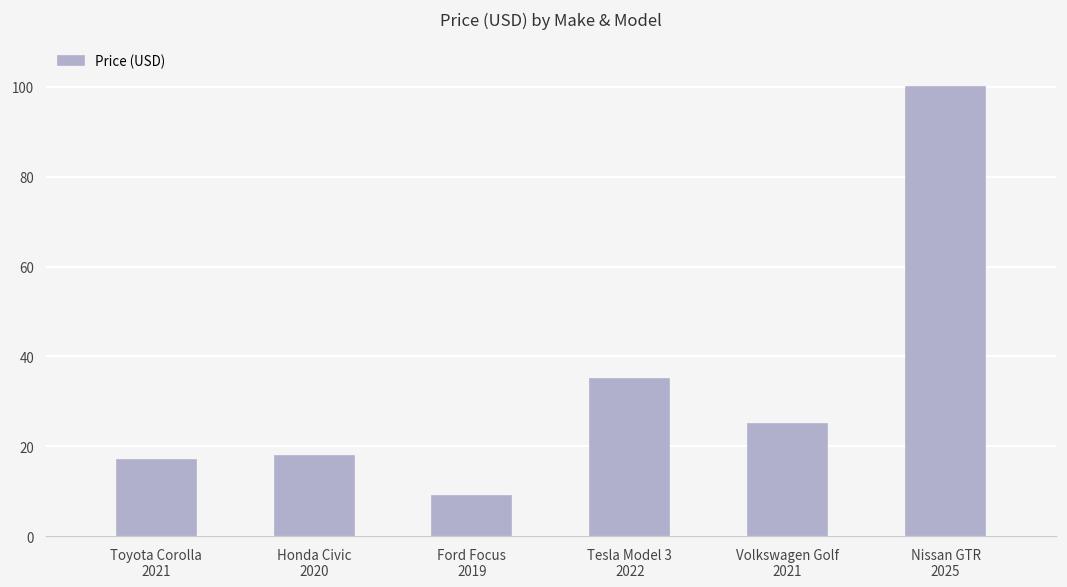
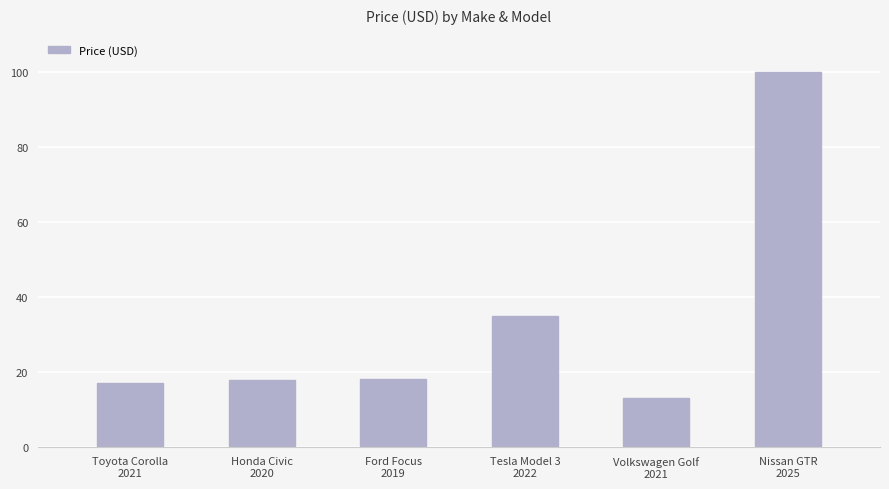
Ford Focus 2019: 9 -> 18
Volkswagen Golf 2021: 25 -> 13
